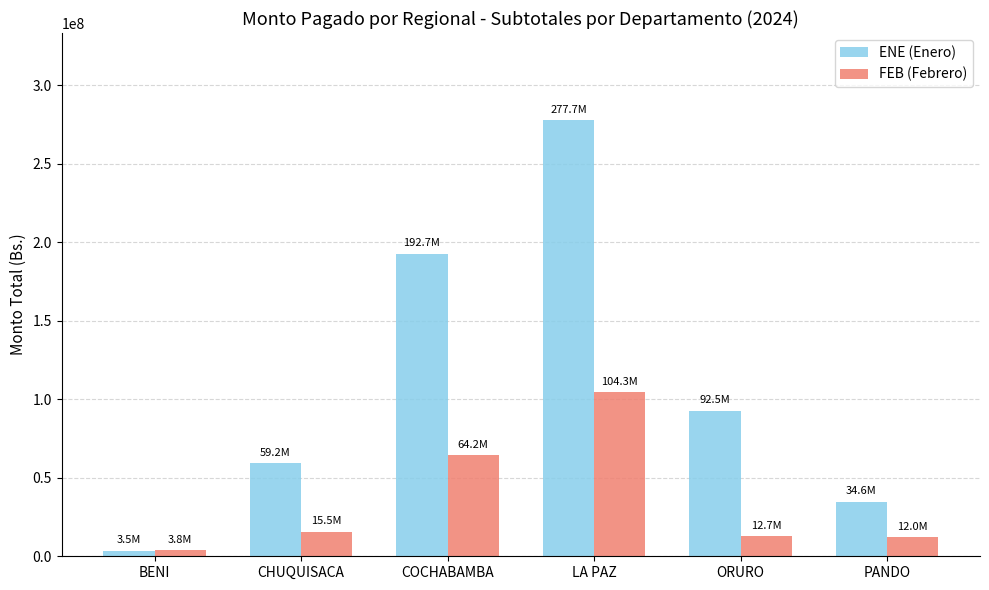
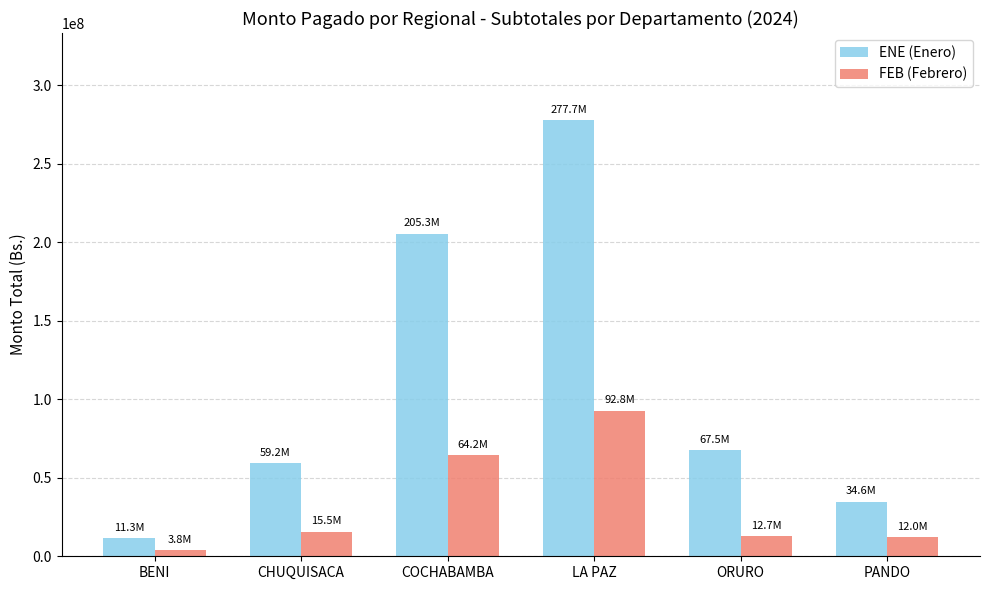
ENE (Enero), BENI: 3.5M -> 11.3M
ENE (Enero), COCHABAMBA: 192.7M -> 205.3M
FEB (Febrero), LA PAZ: 104.3M -> 92.8M
ENE (Enero), ORURO: 92.5M -> 67.5M
